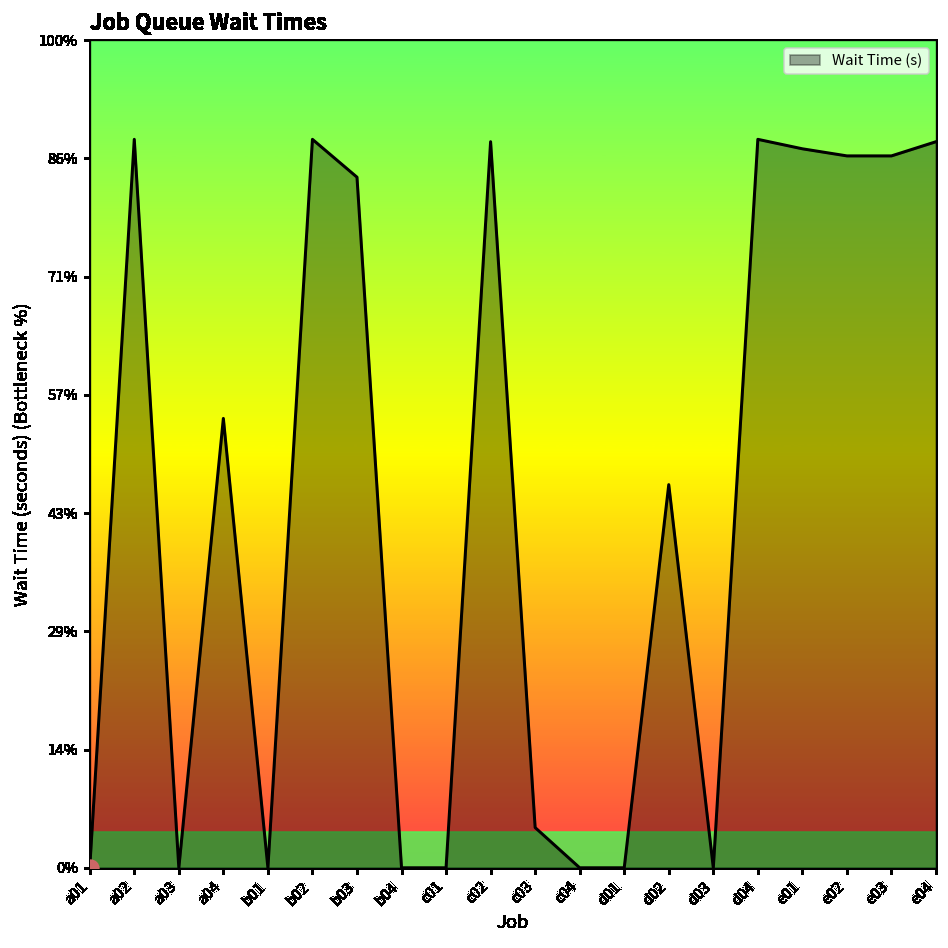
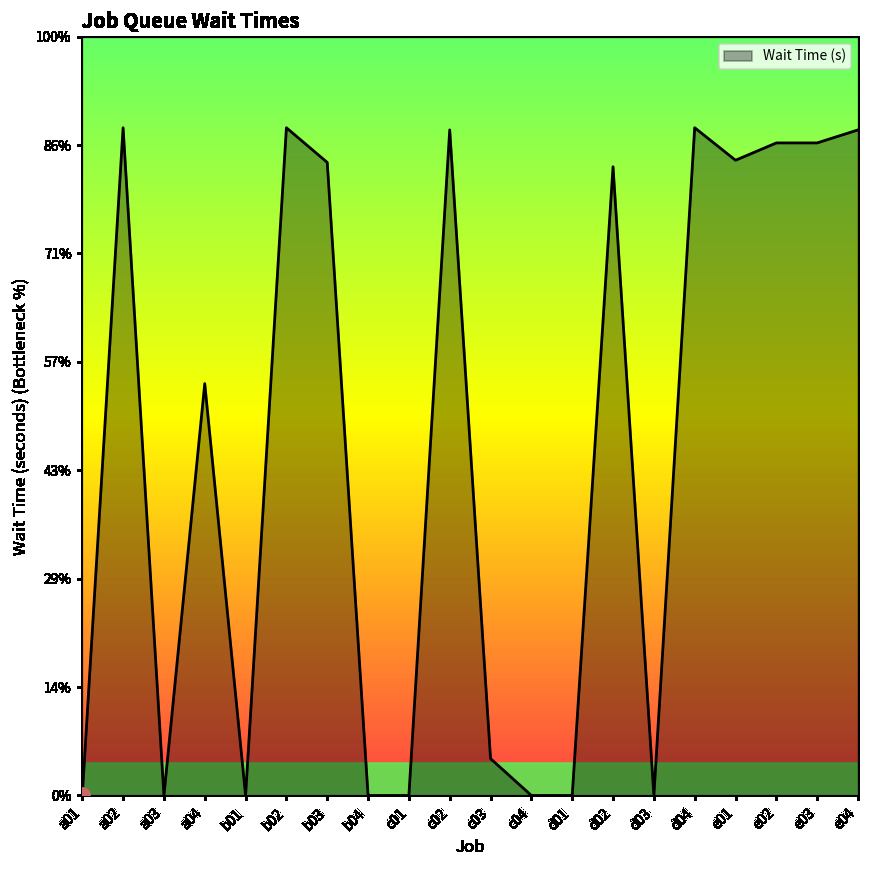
Wait Time (s), d02: 46% -> 83%
Wait Time (s), e01: 87% -> 84%
